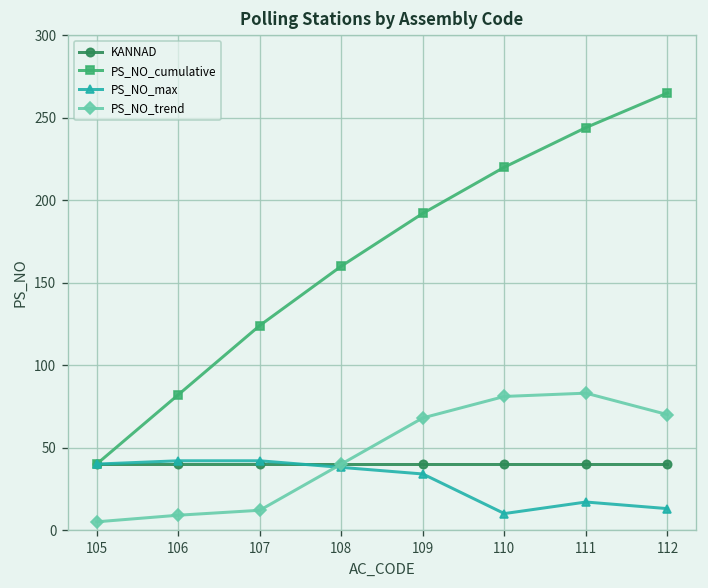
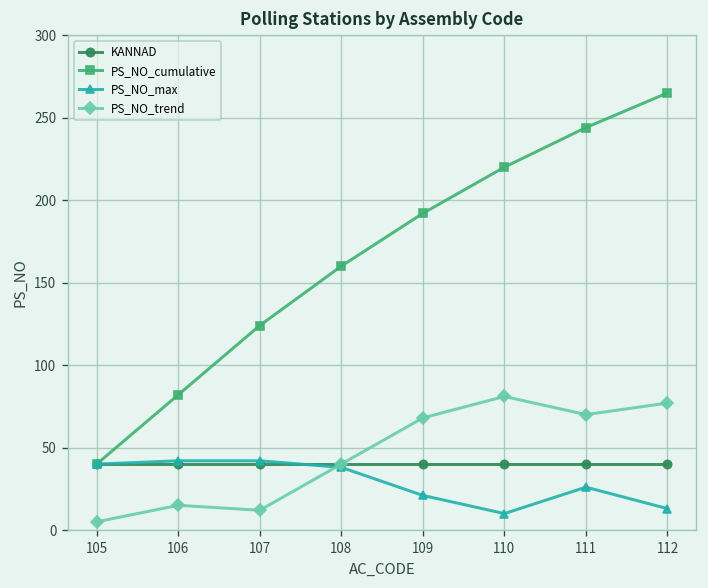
PS_NO_trend, 106: 9 -> 15
PS_NO_max, 109: 34 -> 21
PS_NO_max, 111: 17 -> 26
PS_NO_trend, 111: 83 -> 70
PS_NO_trend, 112: 70 -> 77
